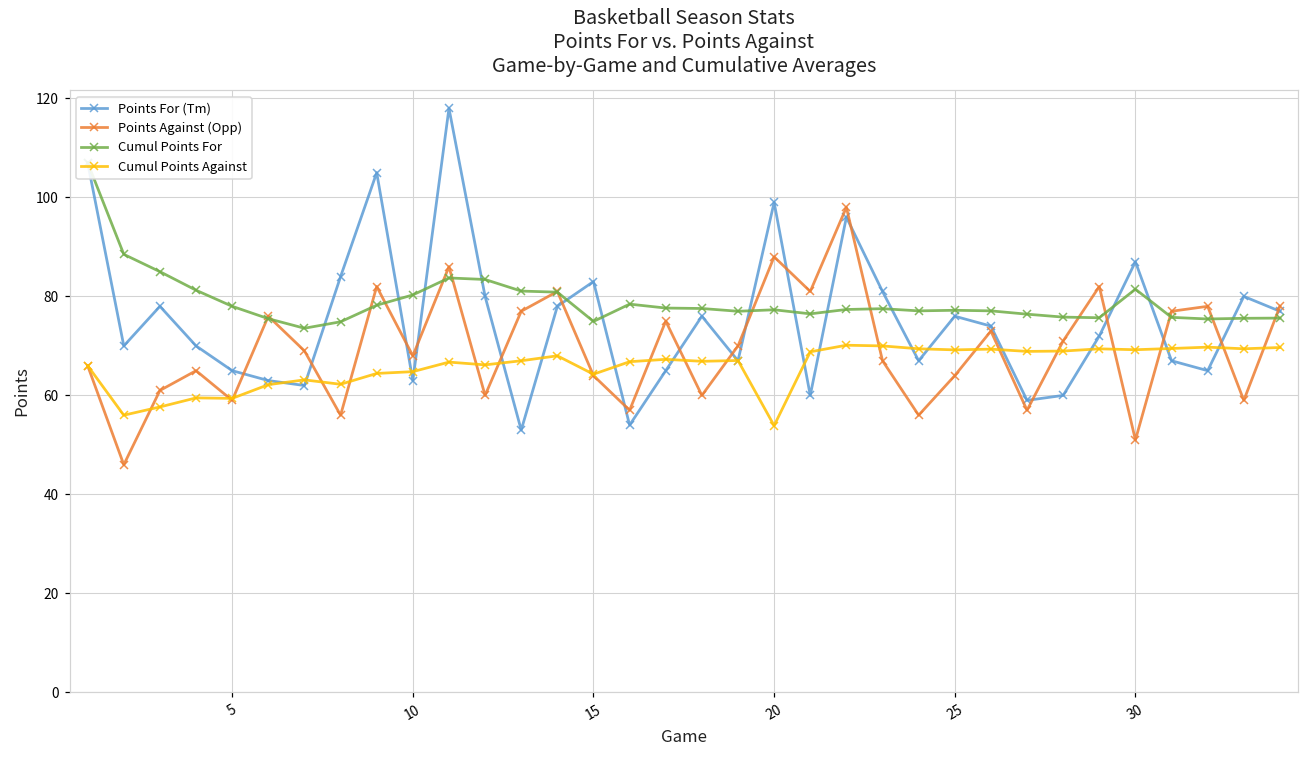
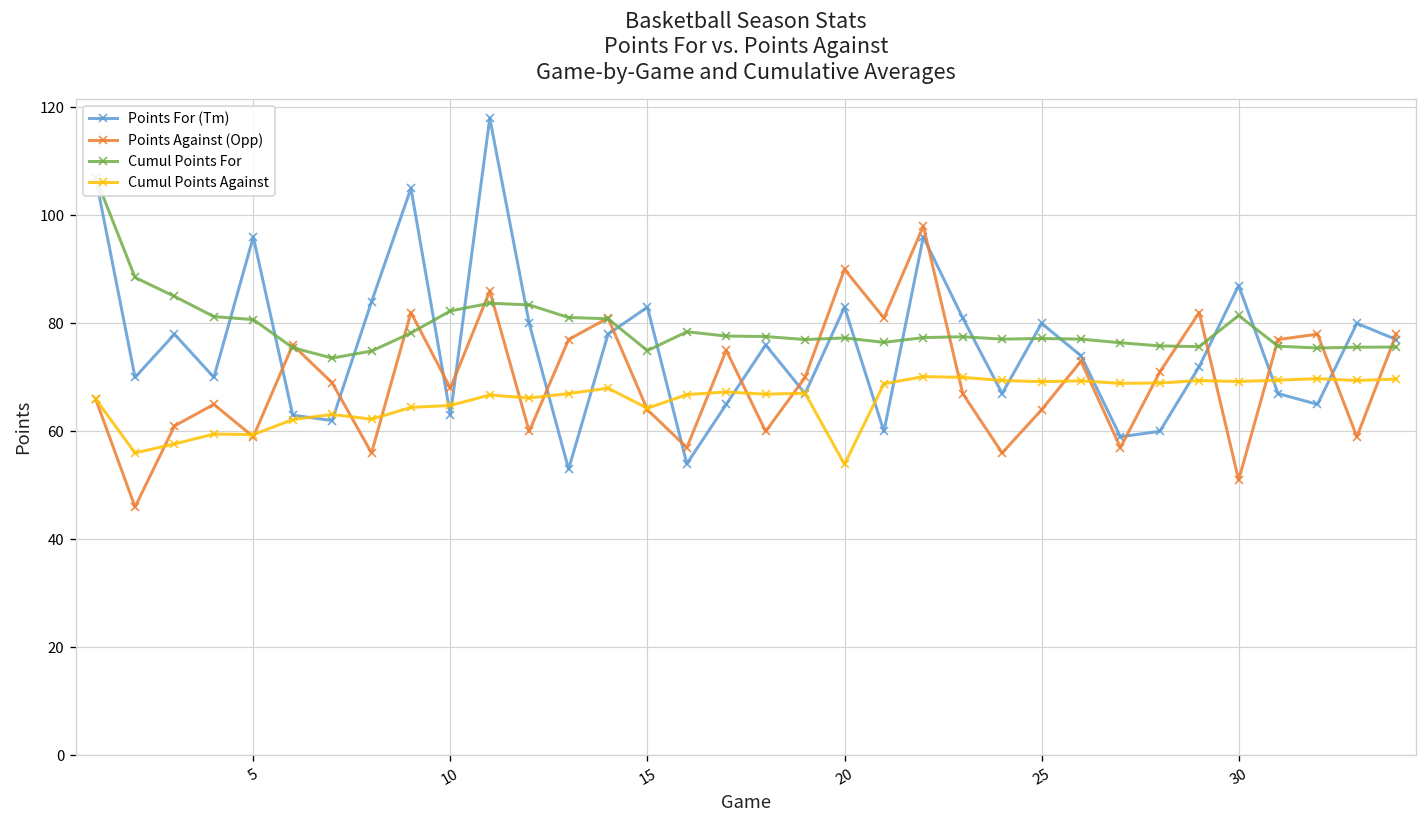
Points For (Tm), 5: 65 -> 96
Cumul Points For, 5: 78 -> 81
Cumul Points For, 10: 80 -> 82
Points For (Tm), 20: 99 -> 83
Points Against (Opp), 20: 88 -> 90
Points For (Tm), 25: 76 -> 80
